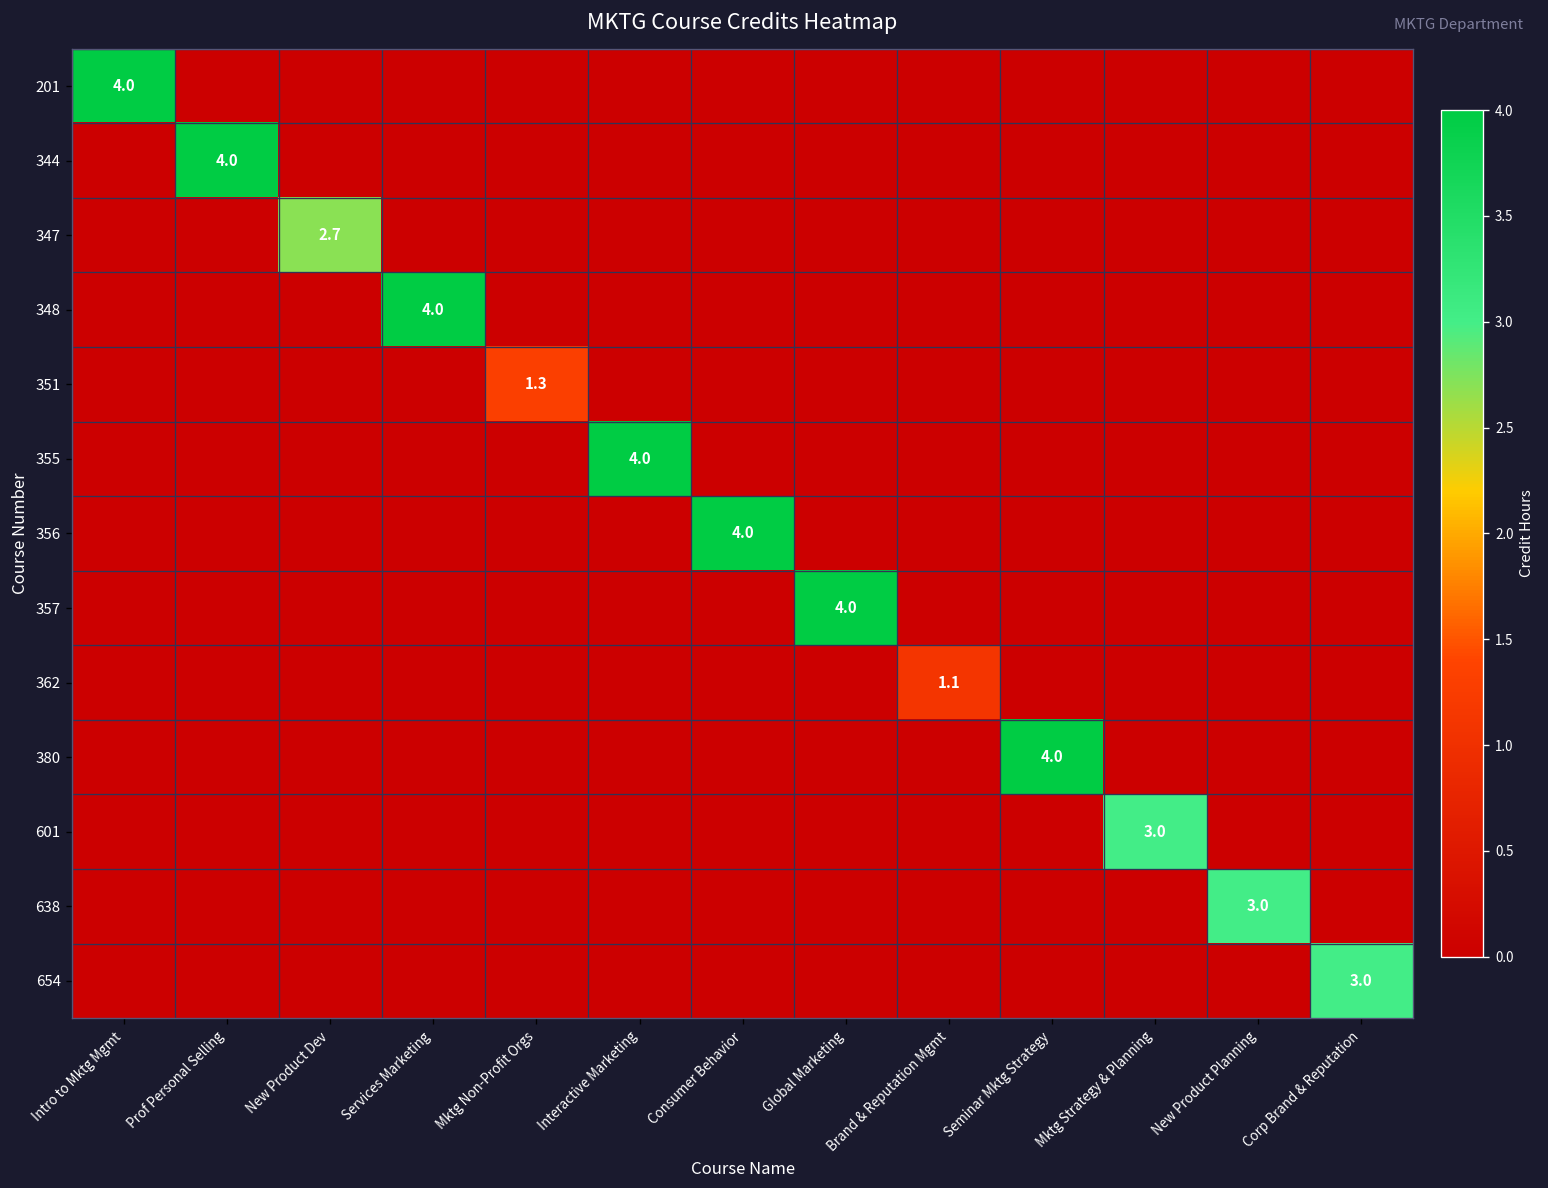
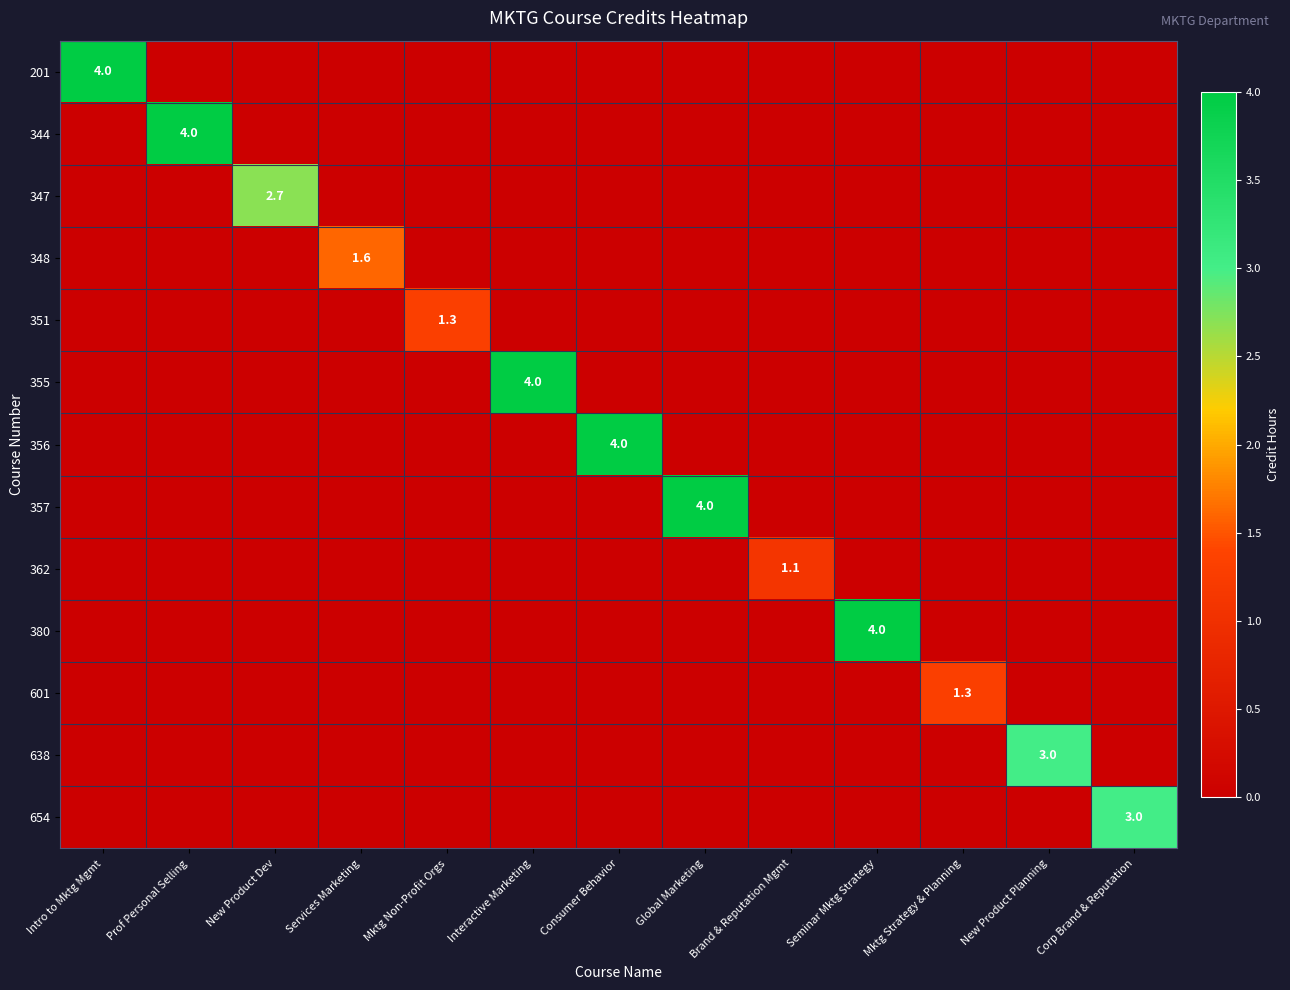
348, Services Marketing: 4.0 -> 1.6
601, Mktg Strategy & Planning: 3.0 -> 1.3
